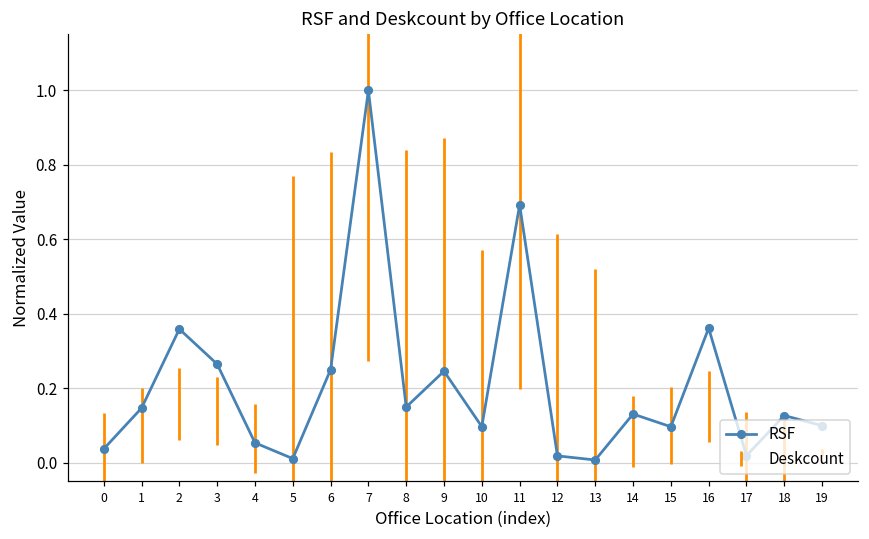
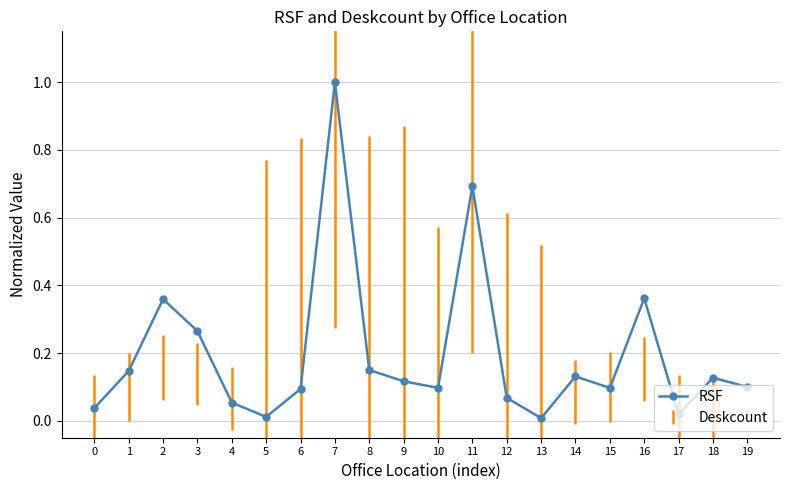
6: 0.25 -> 0.09
9: 0.25 -> 0.12
12: 0.02 -> 0.07
